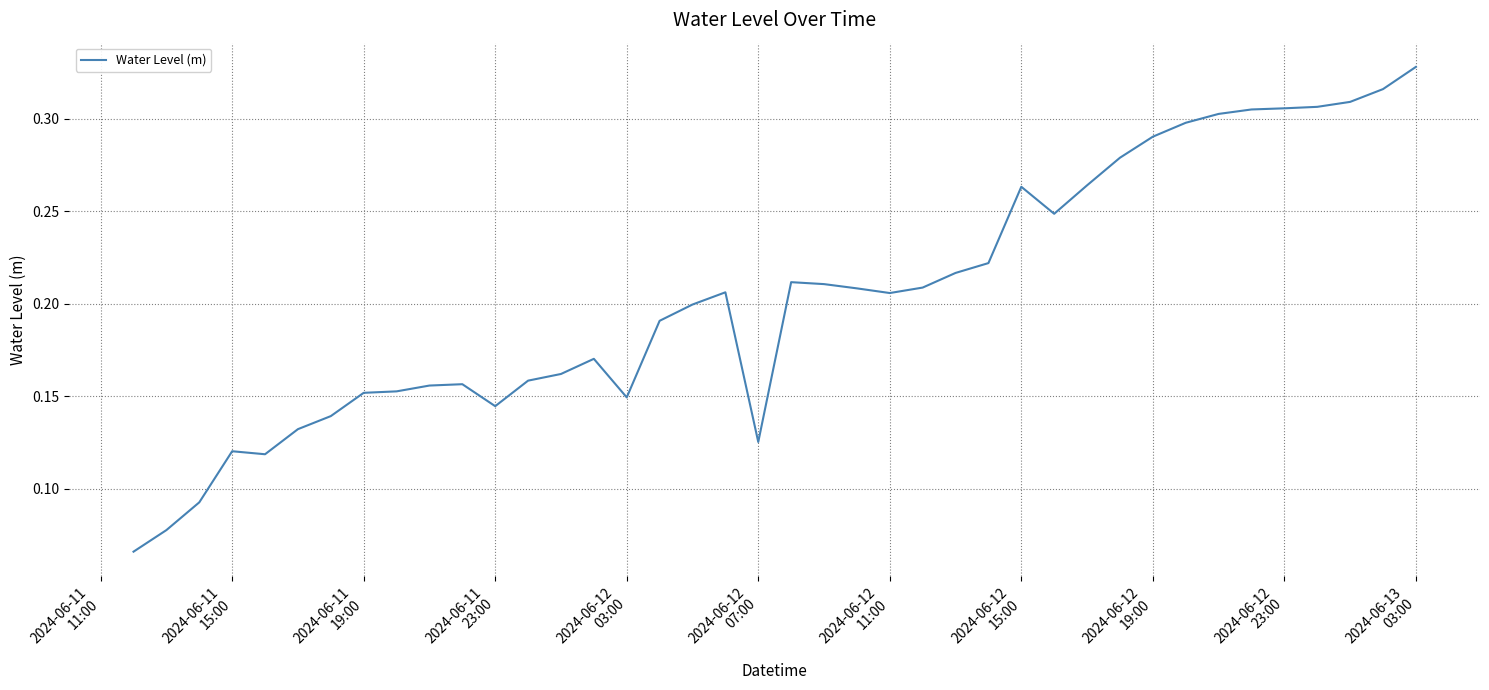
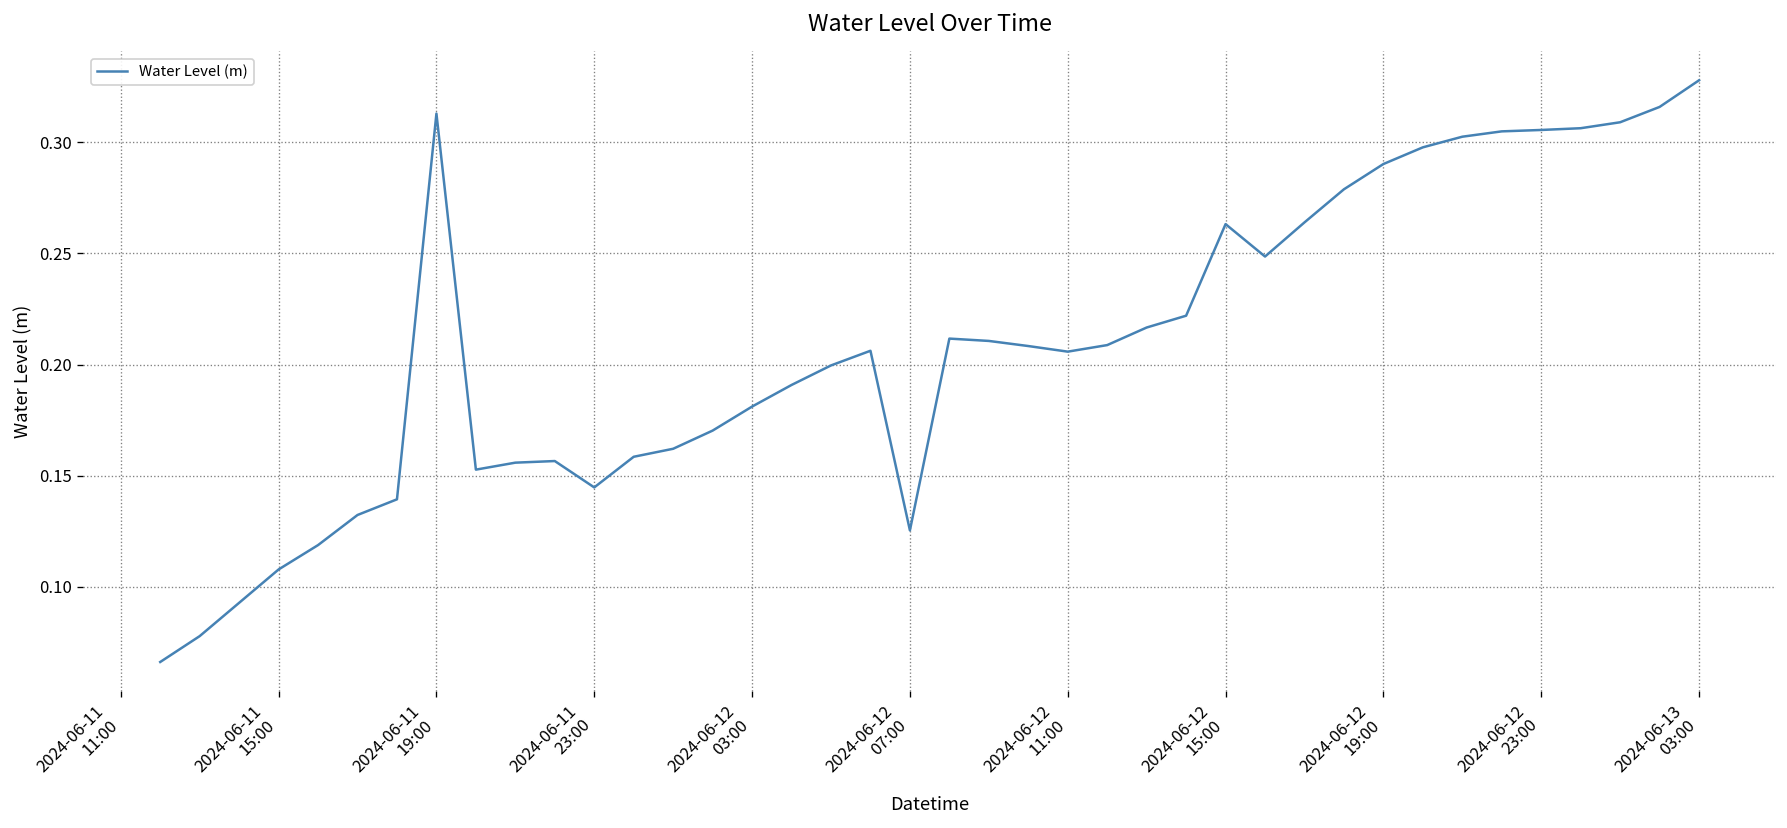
2024-06-11 15:00: 0.120 -> 0.108
2024-06-11 19:00: 0.152 -> 0.313
2024-06-12 03:00: 0.149 -> 0.181
